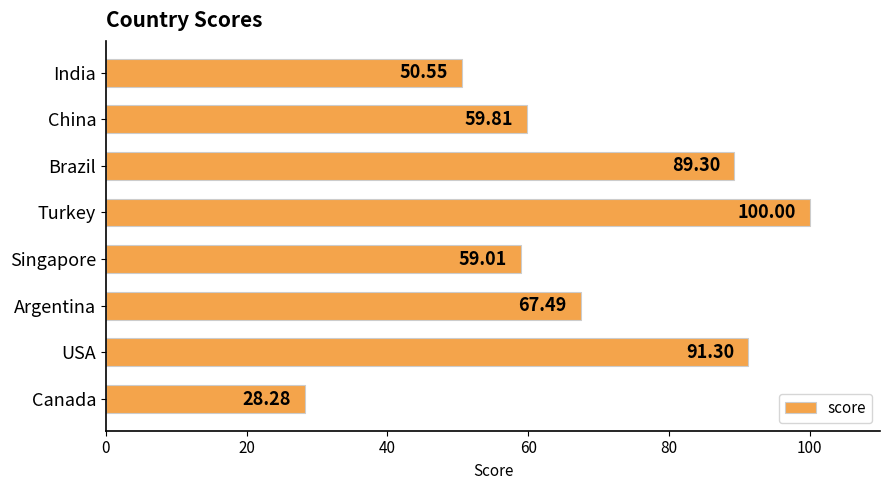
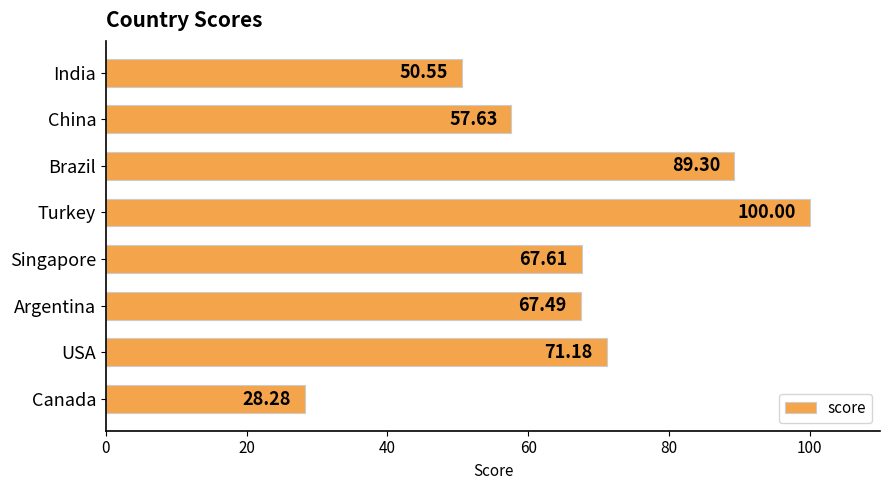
China: 59.81 -> 57.63
Singapore: 59.01 -> 67.61
USA: 91.30 -> 71.18
